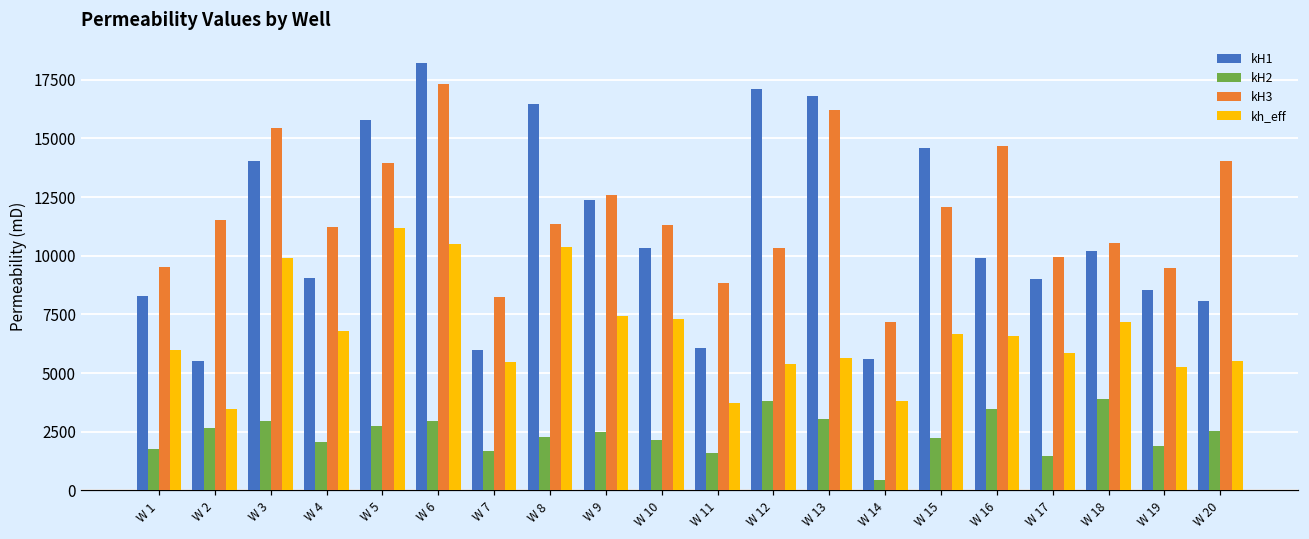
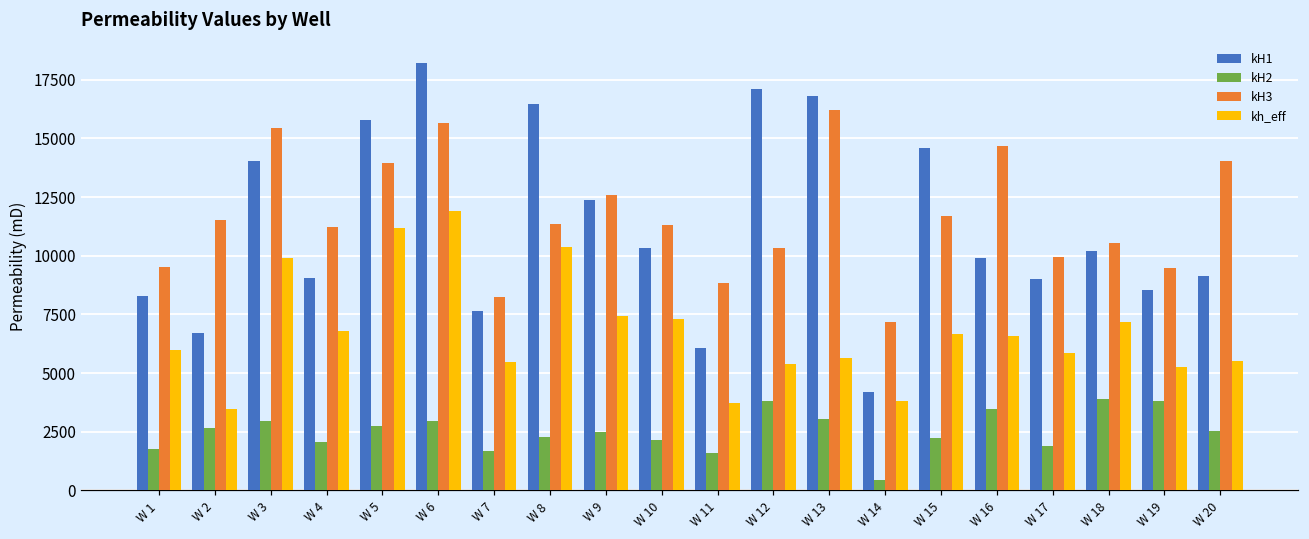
kH1, W 2: 5500 -> 6700
kH3, W 6: 17300 -> 15600
kh_eff, W 6: 10500 -> 11900
kH1, W 7: 6000 -> 7600
kH1, W 14: 5600 -> 4200
kH3, W 15: 12100 -> 11700
kH2, W 17: 1500 -> 1900
kH2, W 19: 1900 -> 3800
kH1, W 20: 8100 -> 9100
